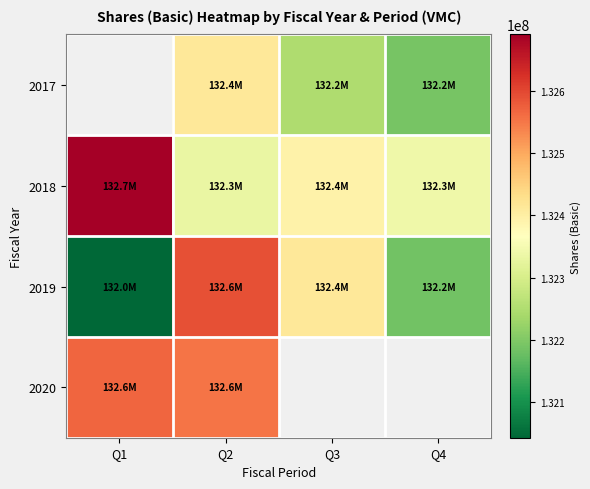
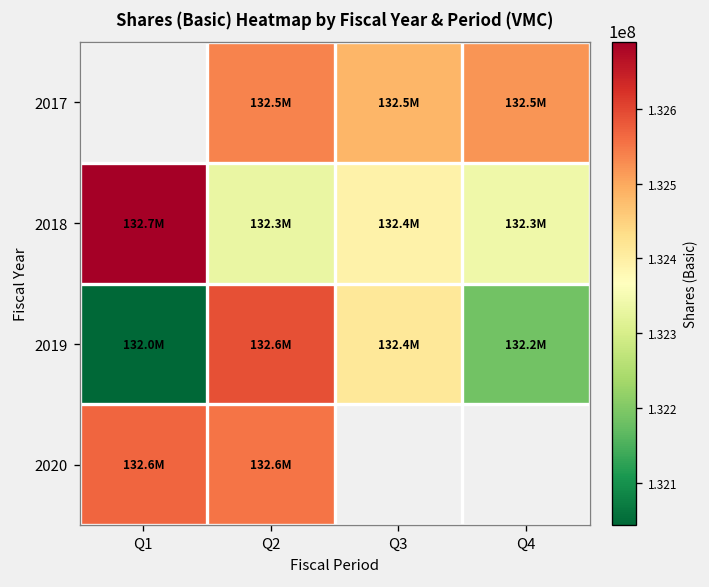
2017, Q2: 132.4M -> 132.5M
2017, Q3: 132.2M -> 132.5M
2017, Q4: 132.2M -> 132.5M
